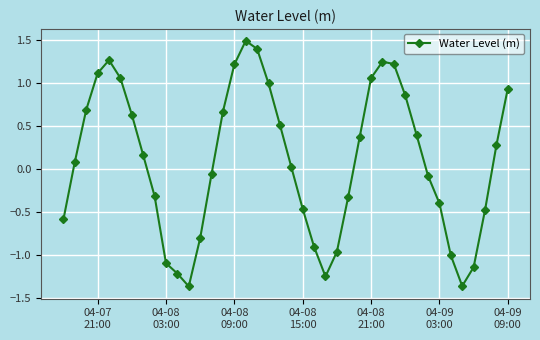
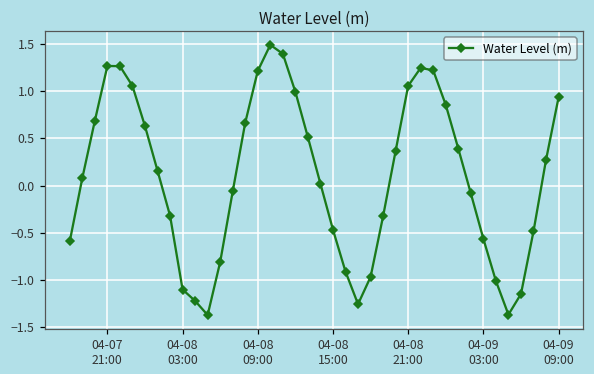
04-07 21:00: 1.1 -> 1.3
04-09 03:00: -0.4 -> -0.6
